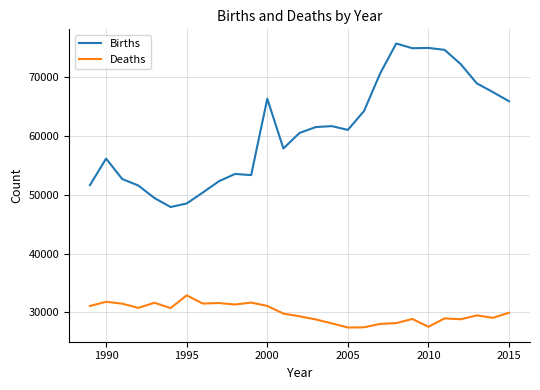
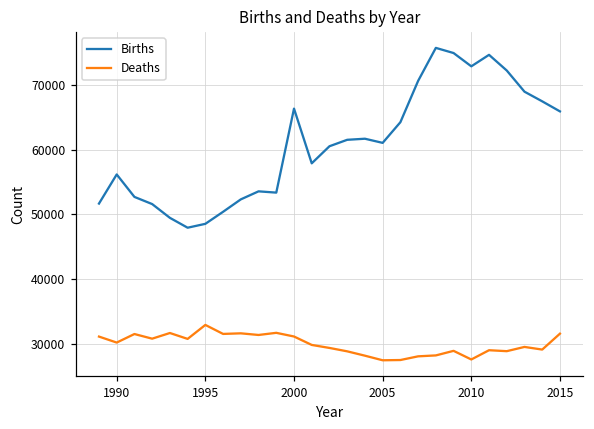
Deaths, 1990: 32000 -> 30000
Births, 2010: 75000 -> 73000
Deaths, 2015: 30000 -> 32000
